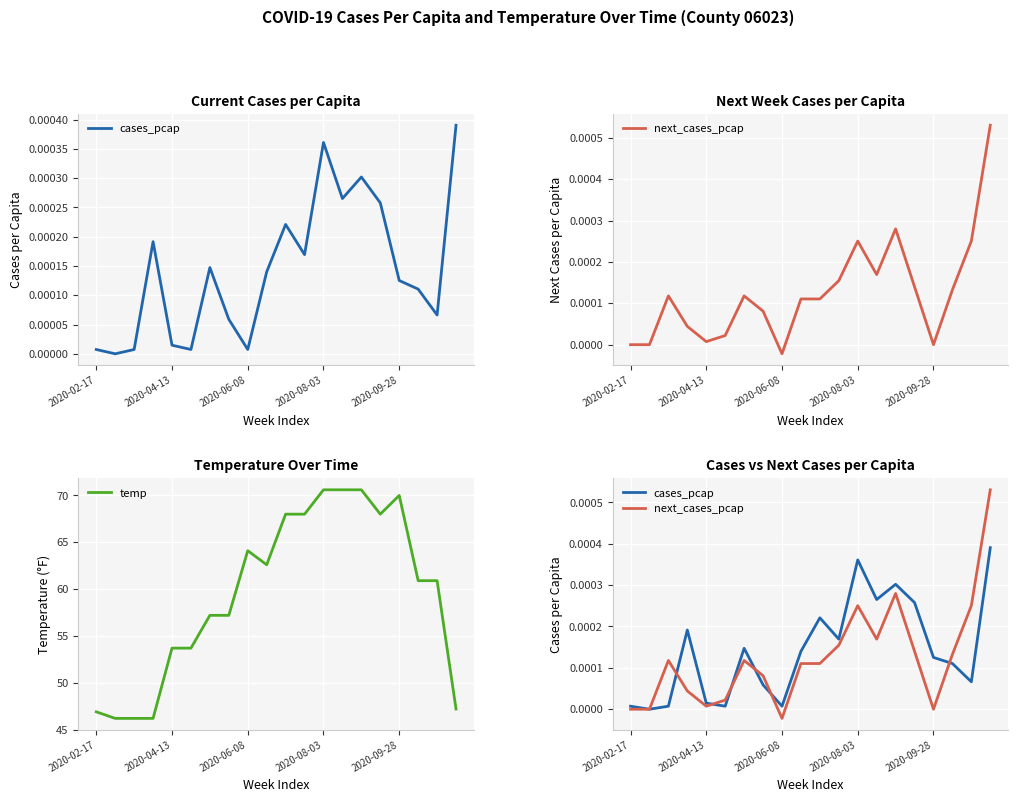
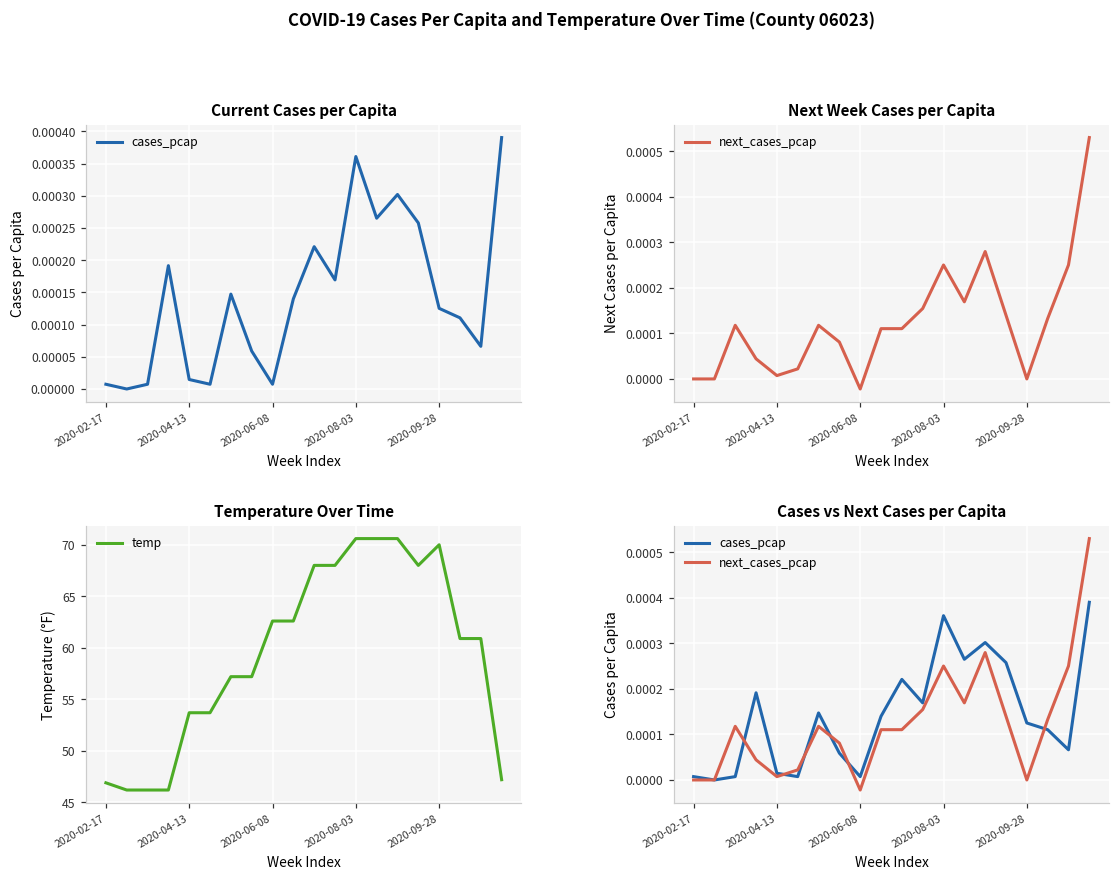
Temperature Over Time, 2020-06-08: 64 -> 63
